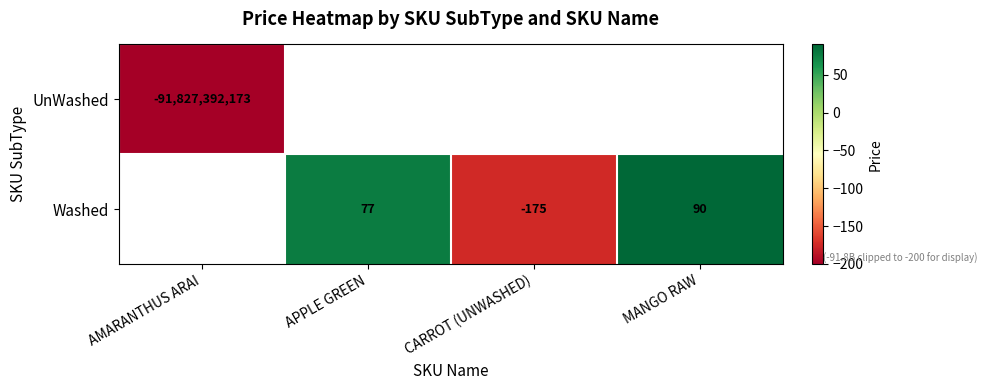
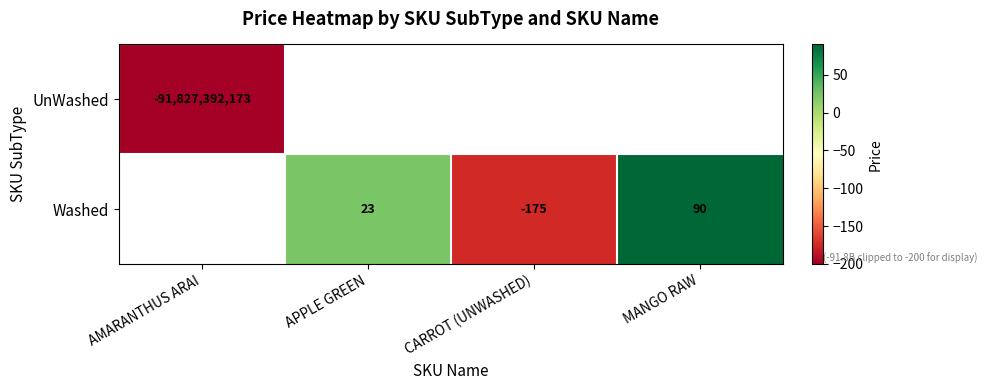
Washed, APPLE GREEN: 77 -> 23
